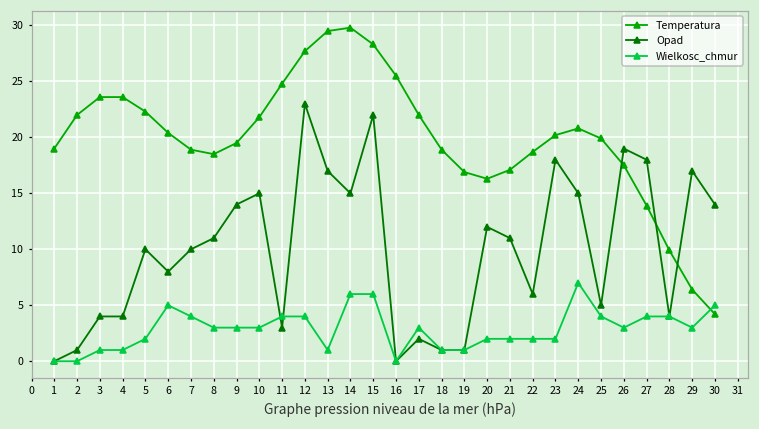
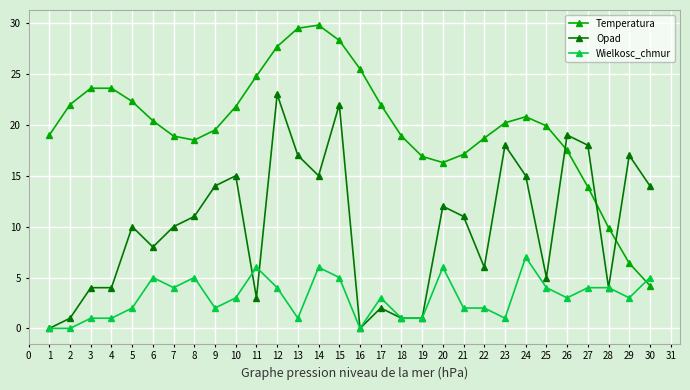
Wielkosc_chmur, 8: 3 -> 5
Wielkosc_chmur, 9: 3 -> 2
Wielkosc_chmur, 11: 4 -> 6
Wielkosc_chmur, 15: 6 -> 5
Wielkosc_chmur, 20: 2 -> 6
Wielkosc_chmur, 23: 2 -> 1
